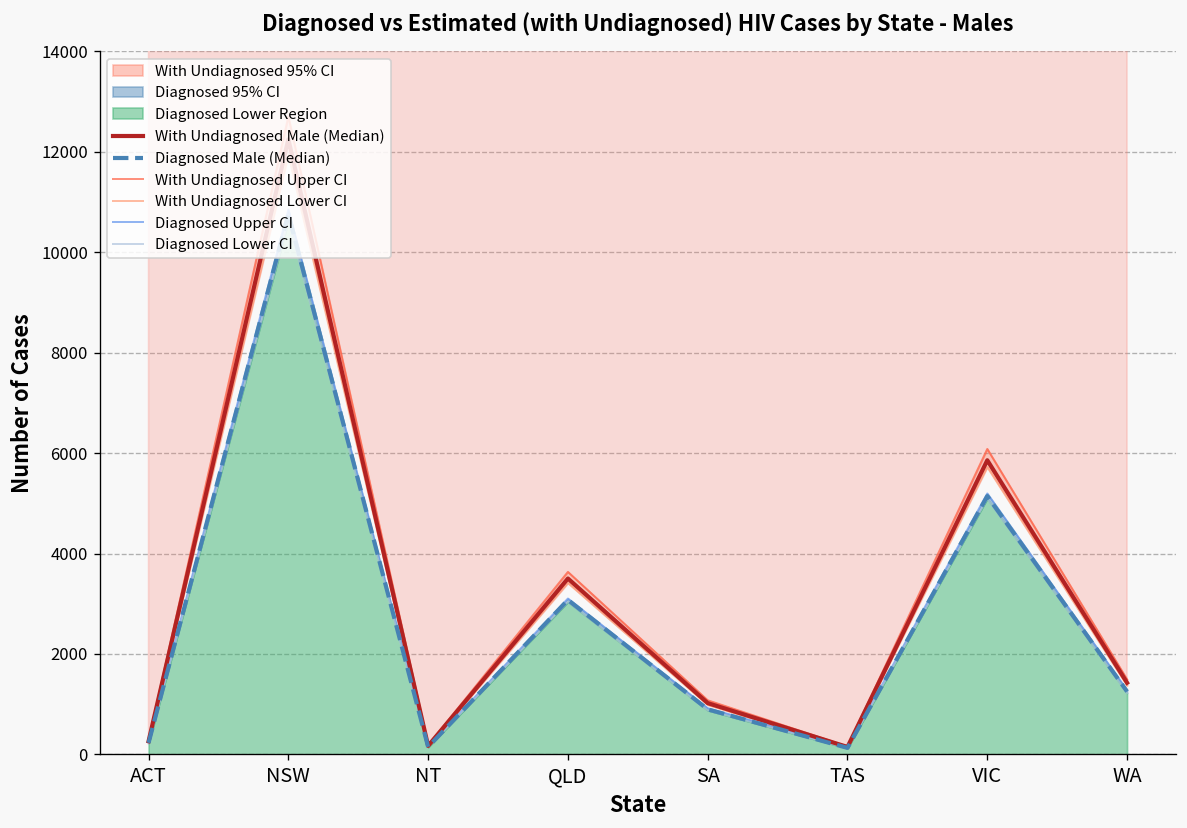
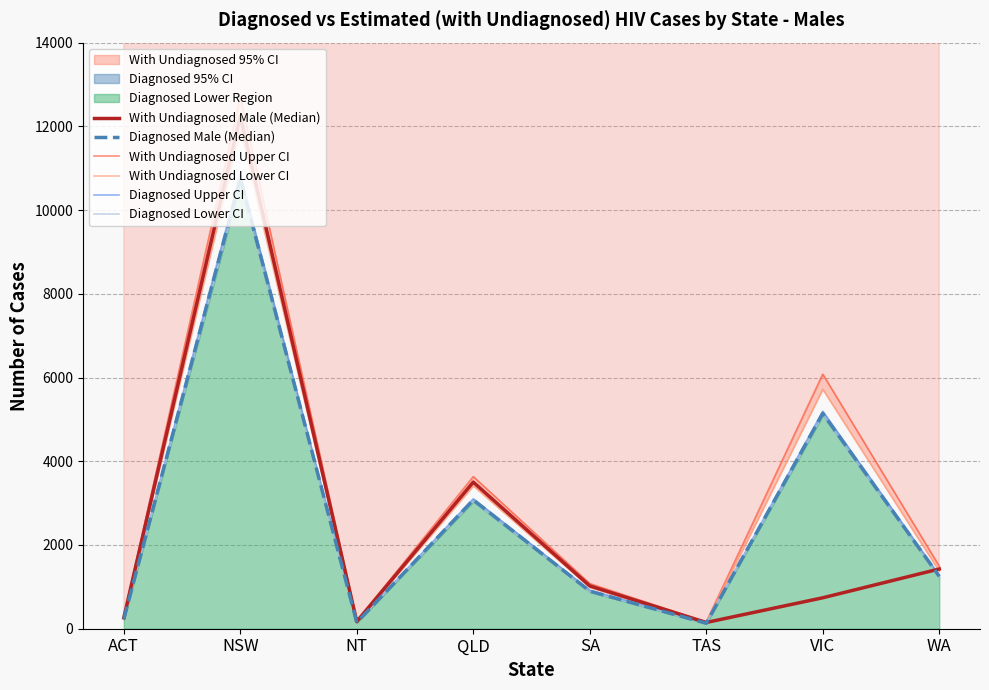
With Undiagnosed Male (Median), VIC: 5900 -> 700
